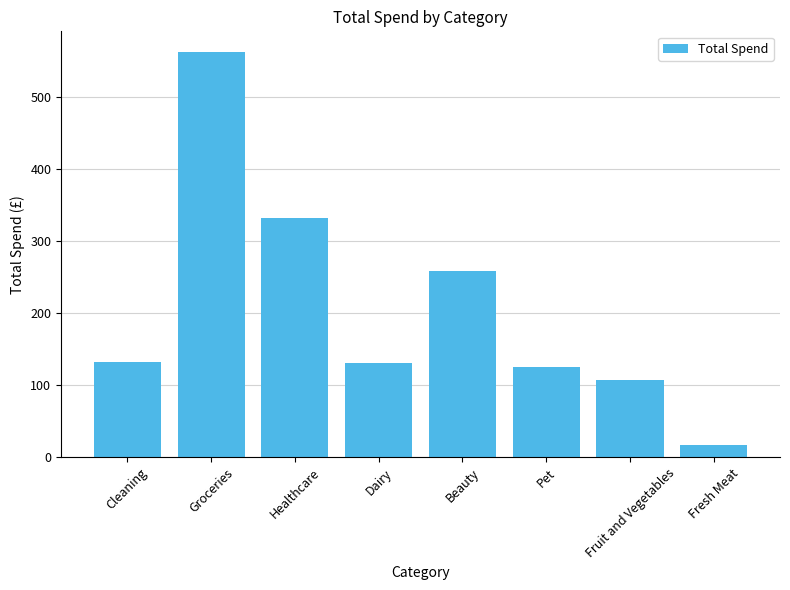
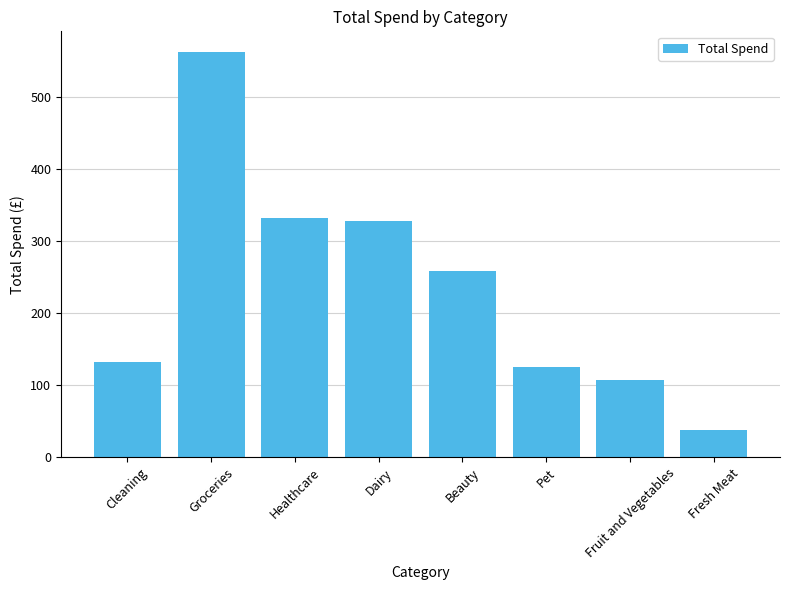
Dairy: 130 -> 330
Fresh Meat: 20 -> 40
